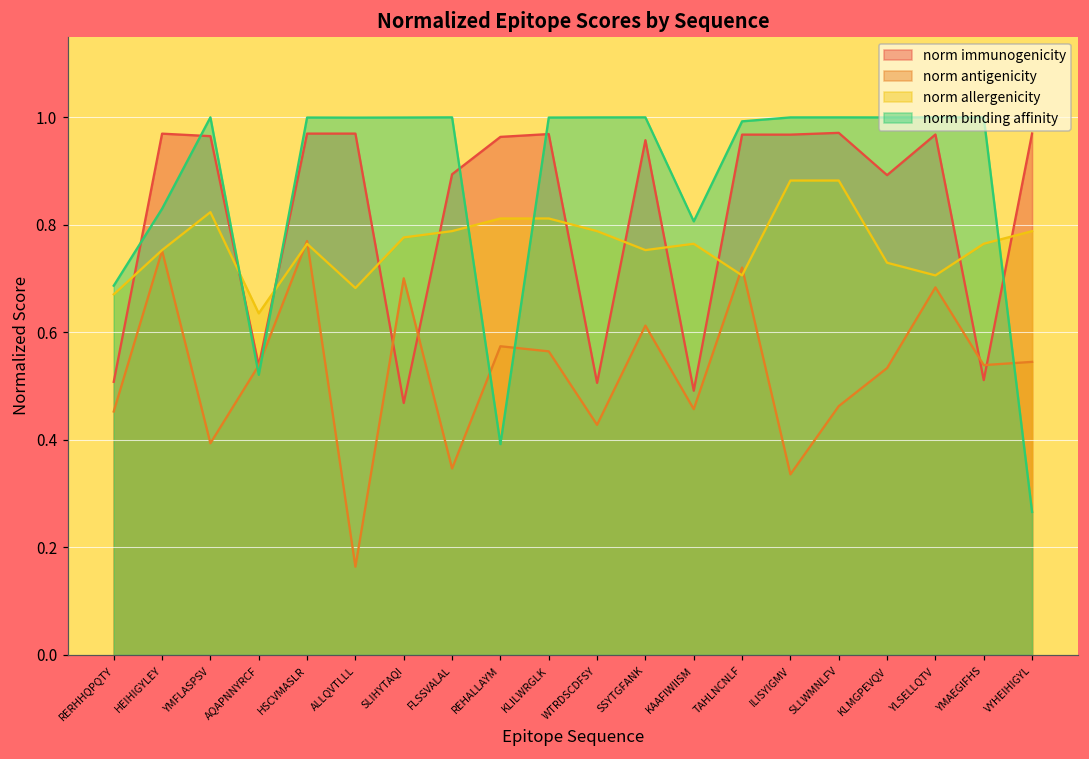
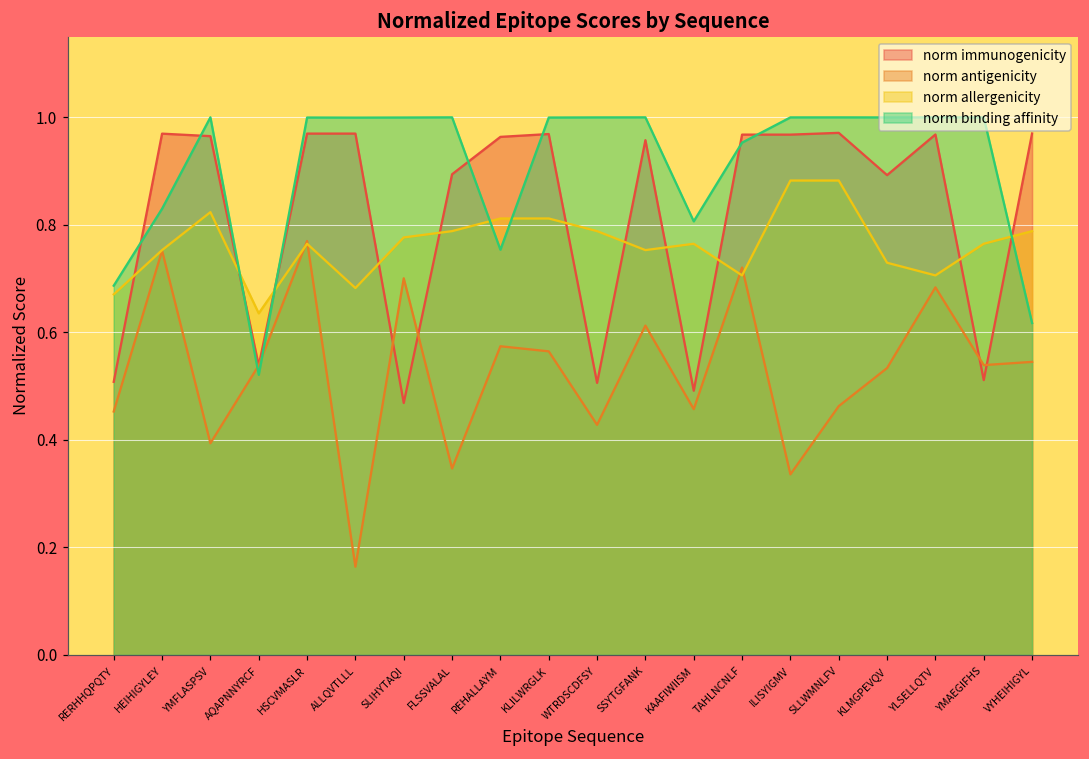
norm binding affinity, REHALLAYM: 0.39 -> 0.75
norm binding affinity, TAHLNCNLF: 0.99 -> 0.95
norm binding affinity, VYHEIHIGYL: 0.27 -> 0.62
